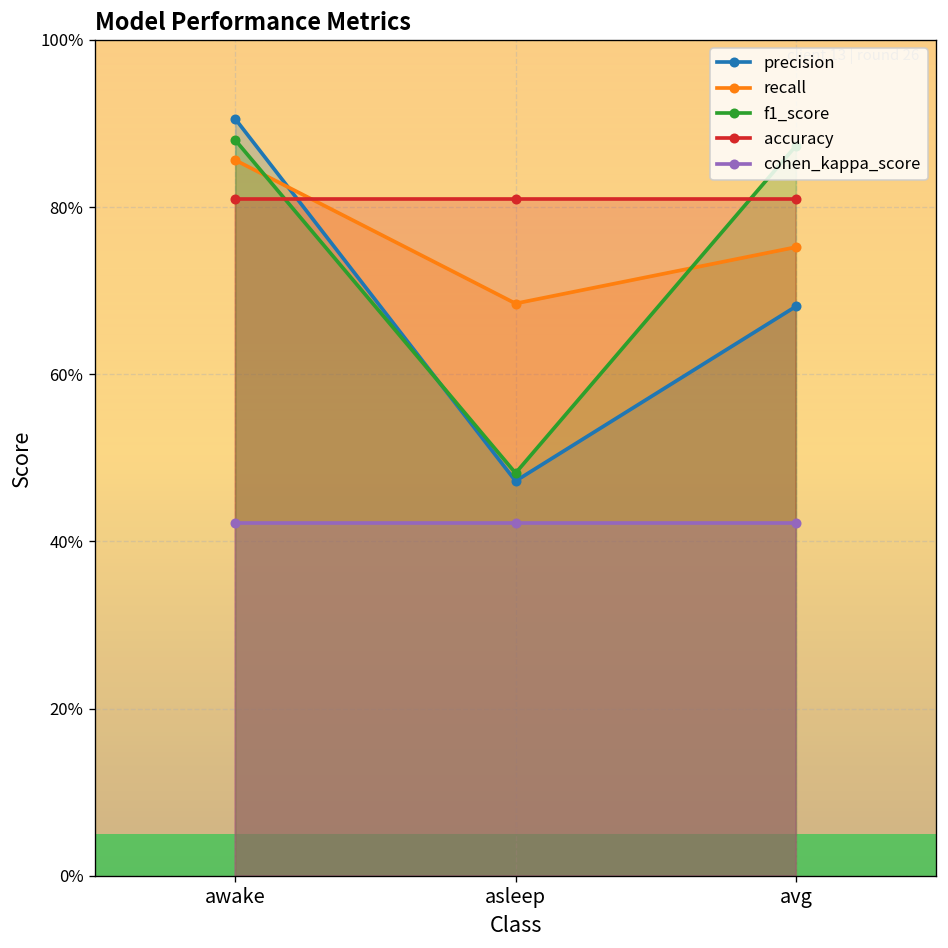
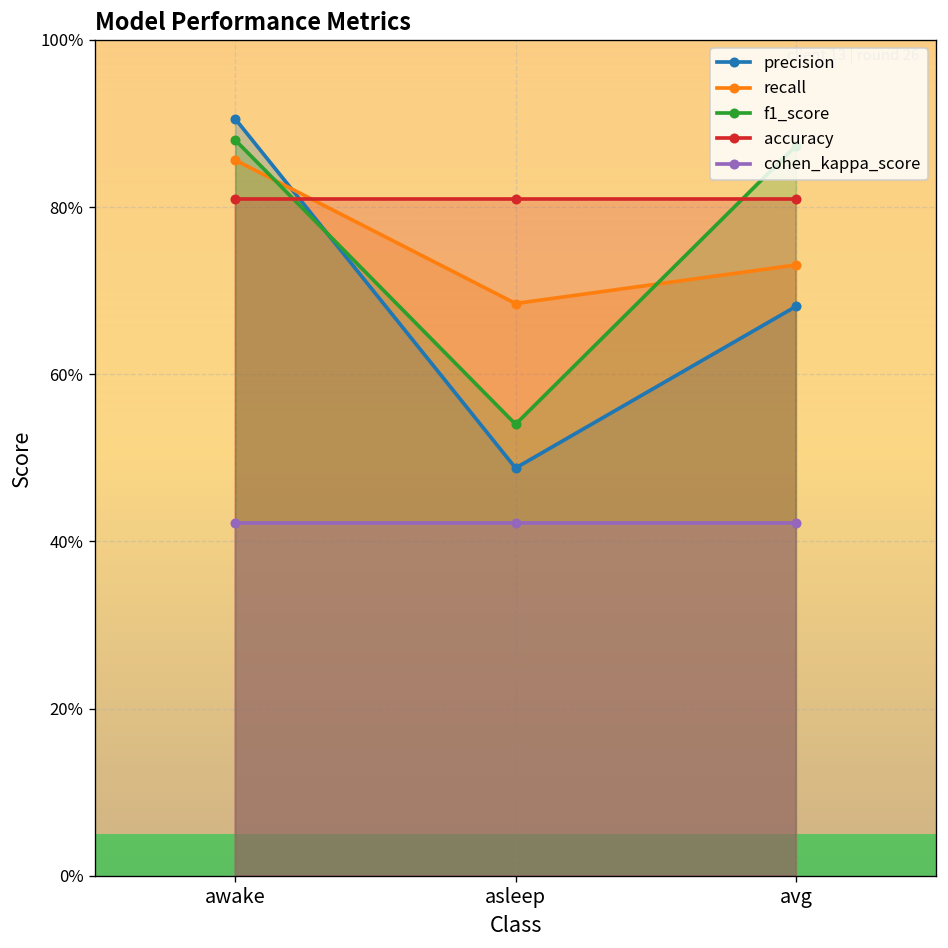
precision, asleep: 47% -> 49%
f1_score, asleep: 48% -> 54%
recall, avg: 75% -> 73%
